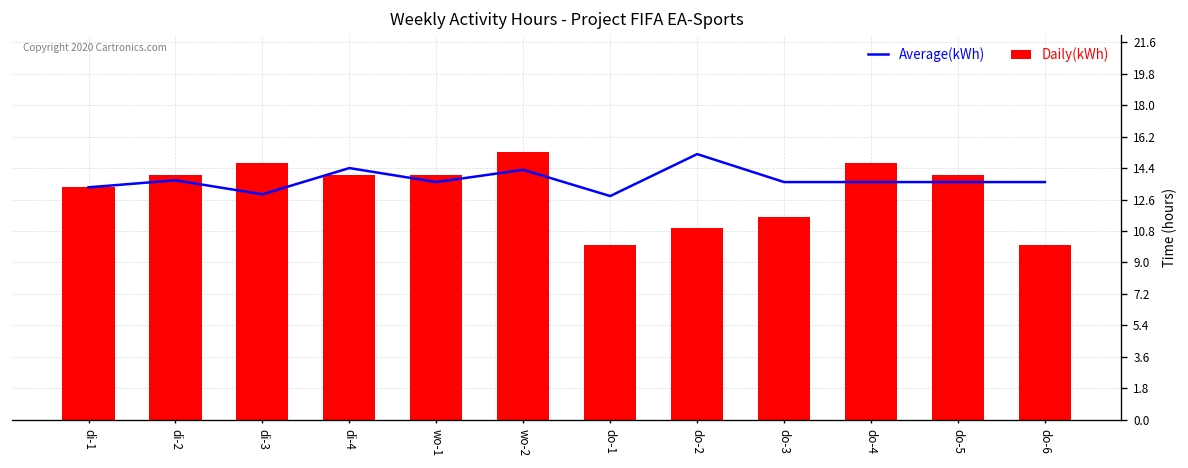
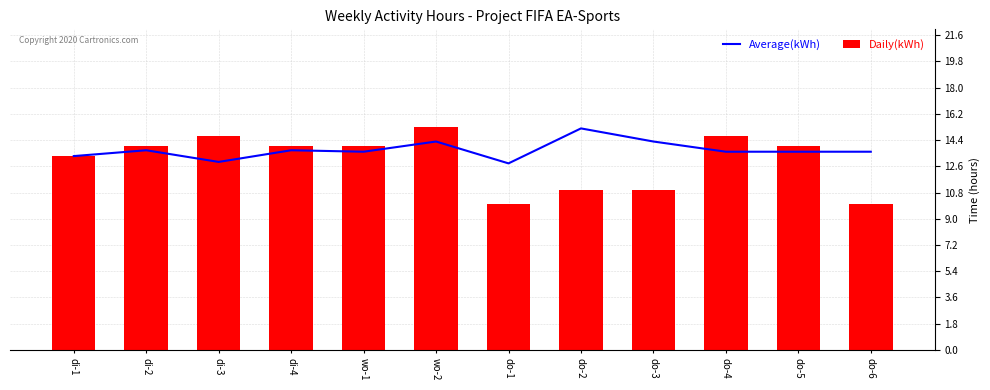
Average(kWh), di-4: 14.4 -> 13.7
Average(kWh), do-3: 13.6 -> 14.3
Daily(kWh), do-3: 11.6 -> 11.0
